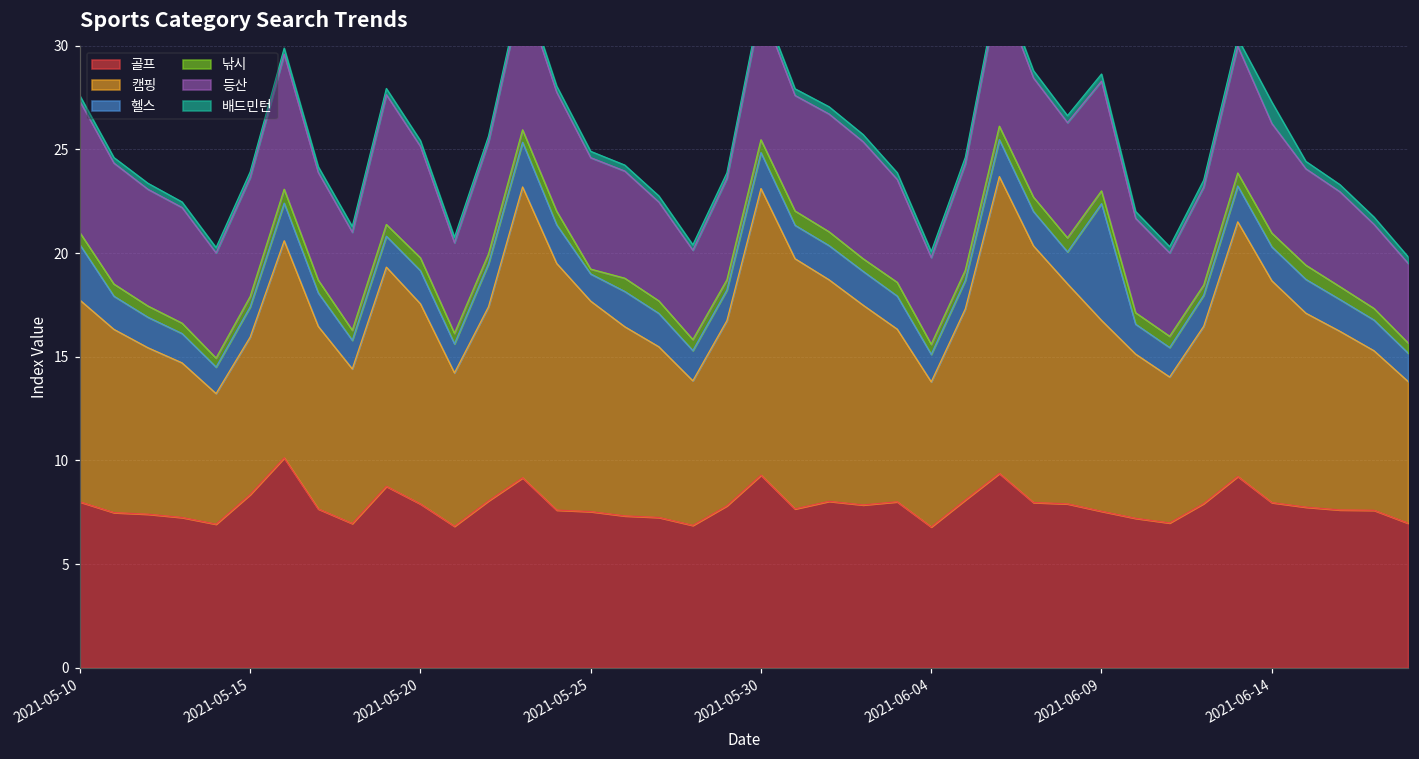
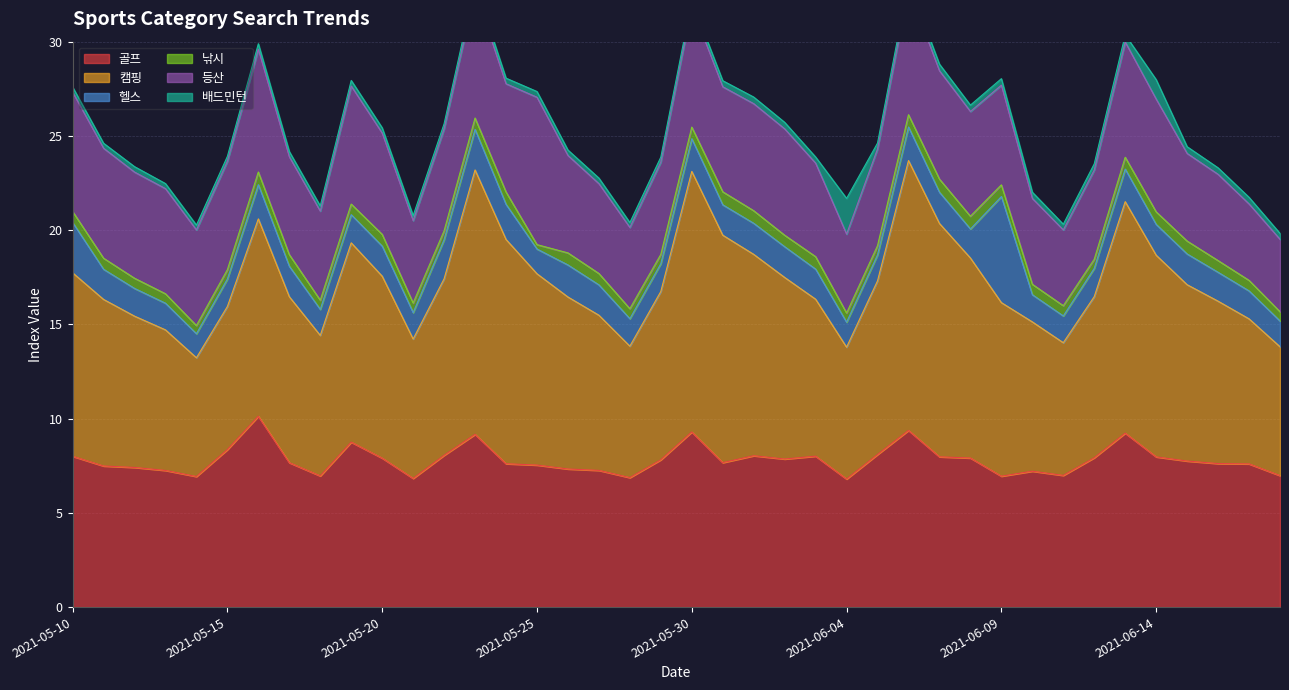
등산, 2021-05-25: 5.4 -> 7.8
배드민턴, 2021-06-04: 0.3 -> 1.9
골프, 2021-06-09: 7.5 -> 6.9
등산, 2021-06-14: 5.3 -> 6.0
